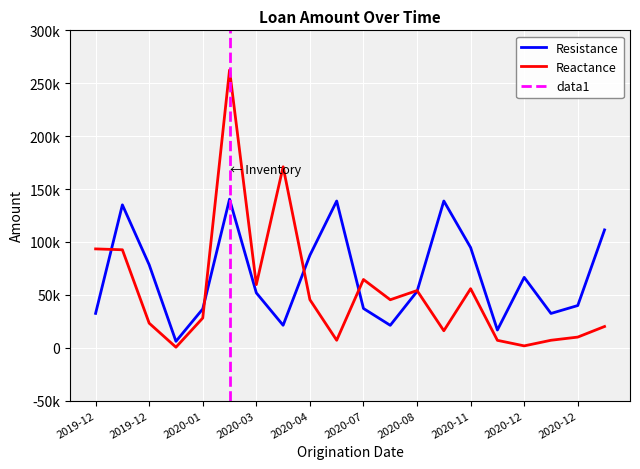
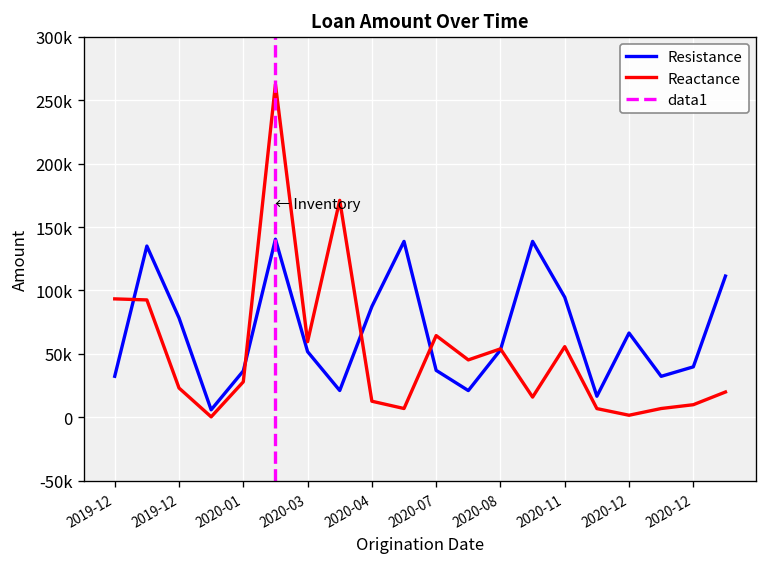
Reactance, 2020-04: 45000 -> 13000
